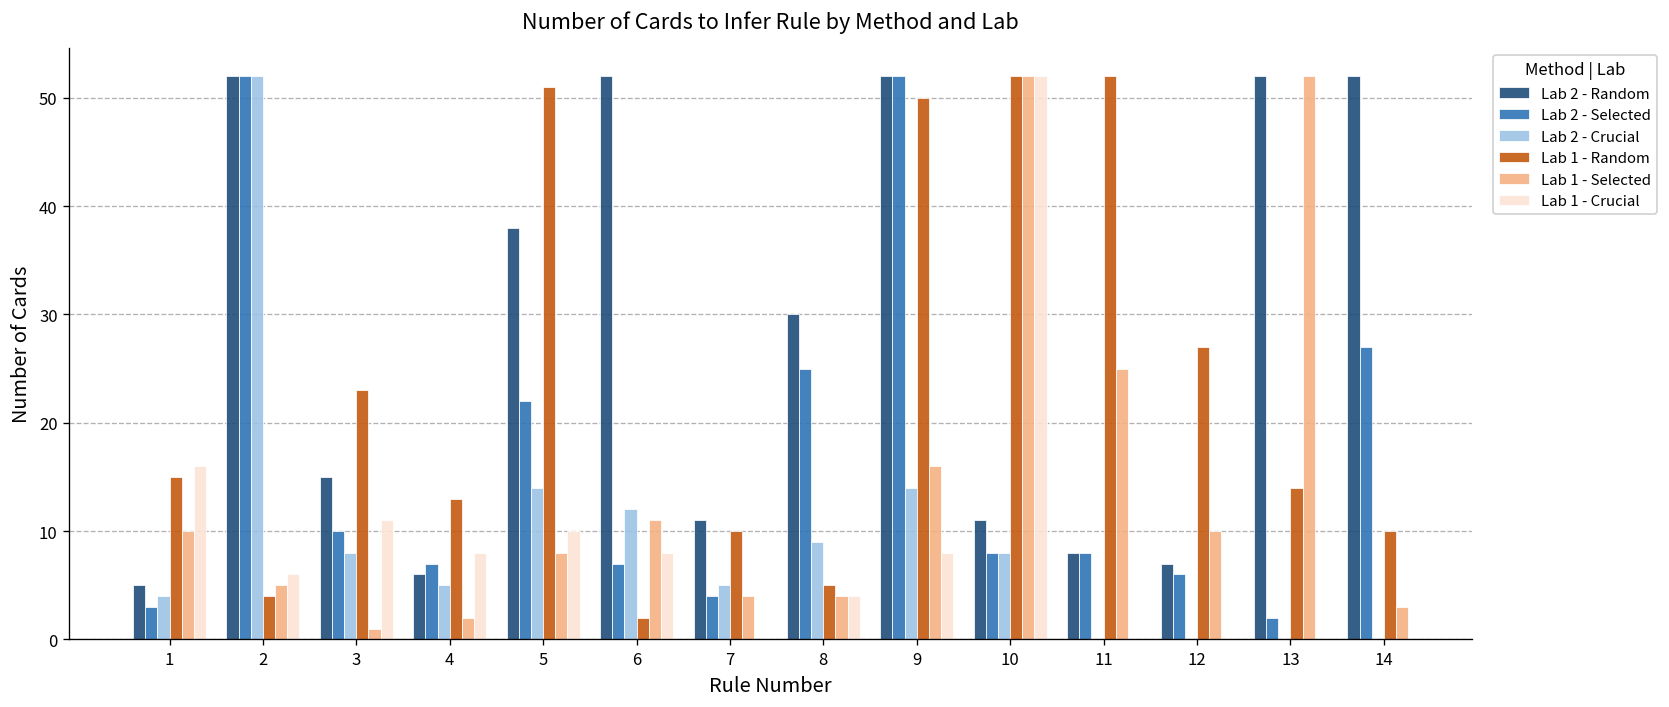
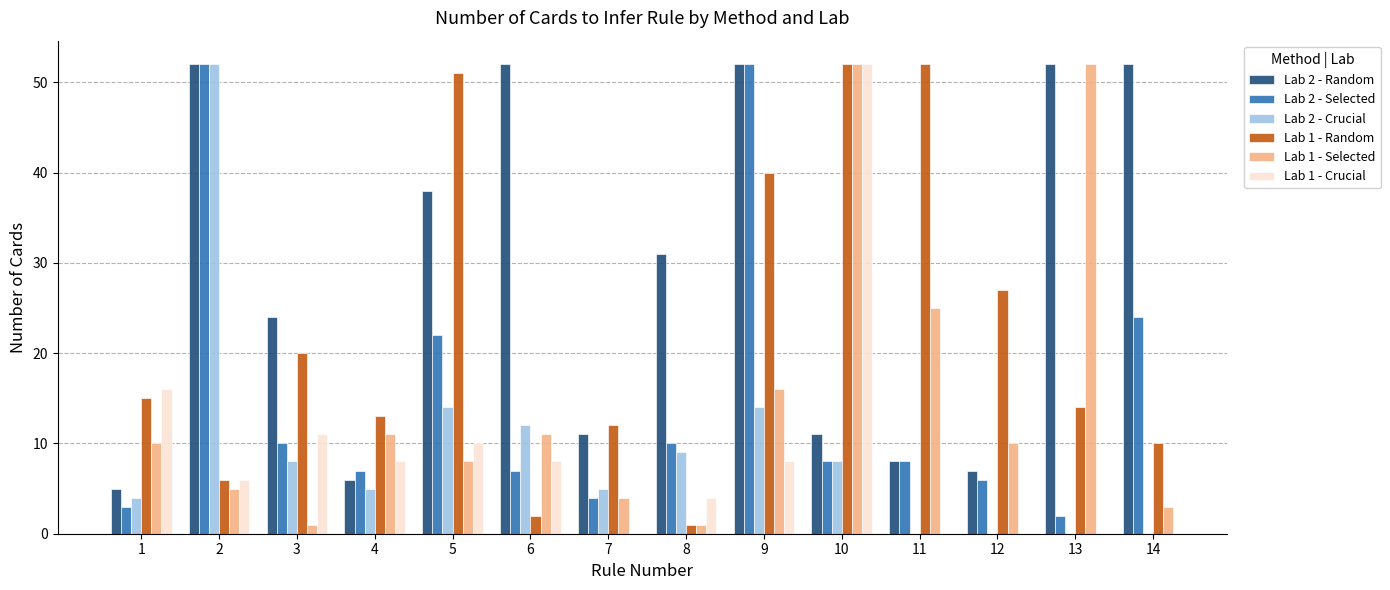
Lab 1 - Random, 2: 4 -> 6
Lab 2 - Random, 3: 15 -> 24
Lab 1 - Random, 3: 23 -> 20
Lab 1 - Selected, 4: 2 -> 11
Lab 1 - Random, 7: 10 -> 12
Lab 2 - Random, 8: 30 -> 31
Lab 2 - Selected, 8: 25 -> 10
Lab 1 - Random, 8: 5 -> 1
Lab 1 - Selected, 8: 4 -> 1
Lab 1 - Random, 9: 50 -> 40
Lab 2 - Selected, 14: 27 -> 24
